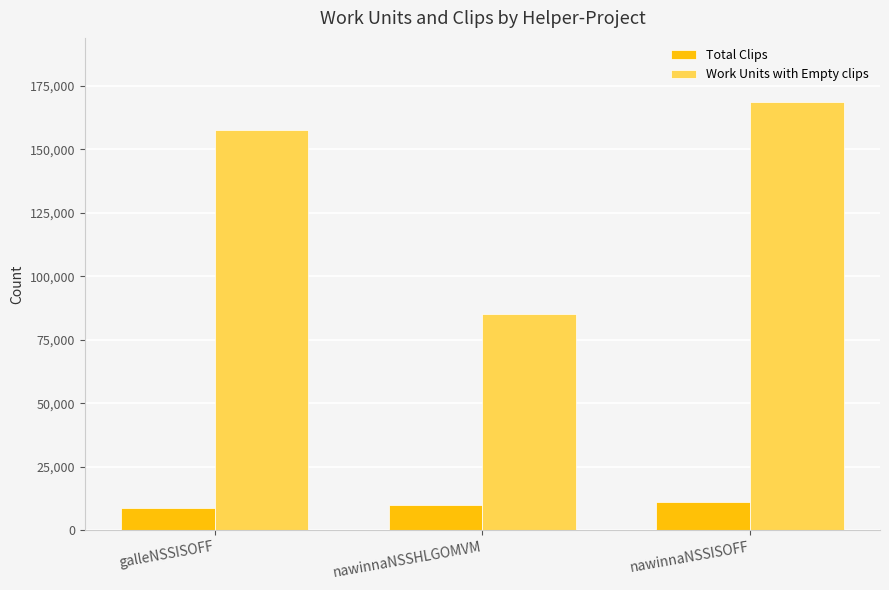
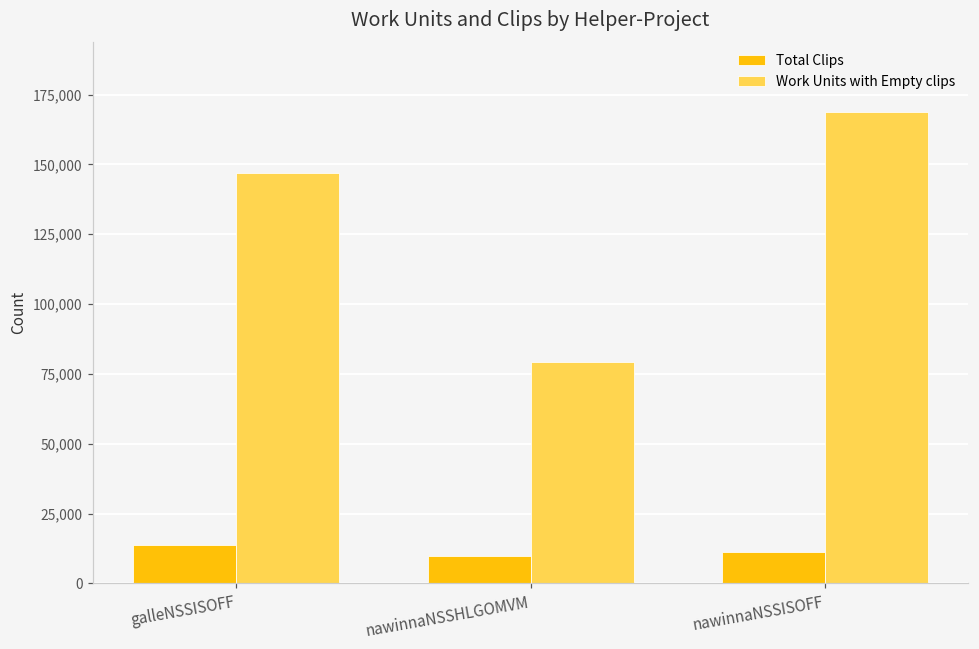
Total Clips, galleNSSISOFF: 9,000 -> 14,000
Work Units with Empty clips, galleNSSISOFF: 158,000 -> 147,000
Work Units with Empty clips, nawinnaNSSHLGOMVM: 85,000 -> 79,000
